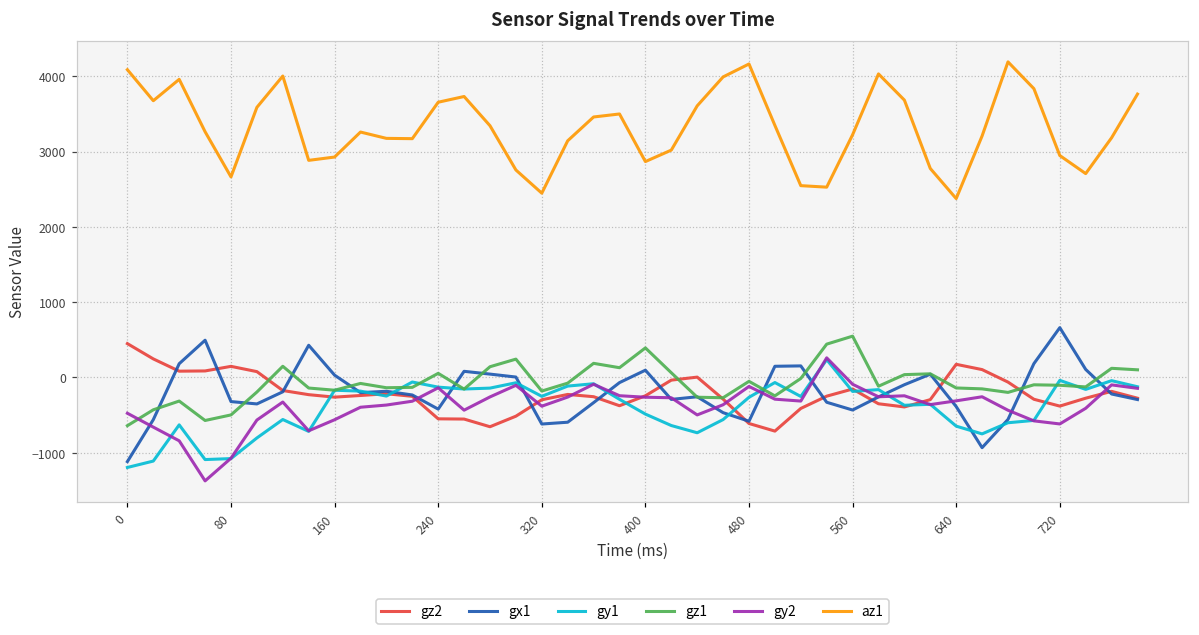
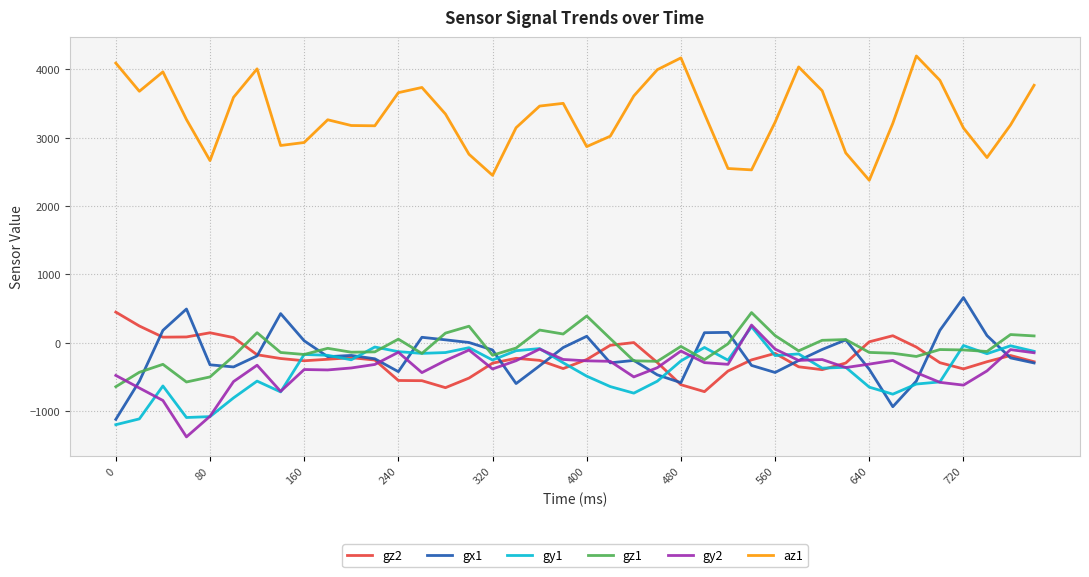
gy2, 160: -600 -> -400
gx1, 320: -600 -> -100
gz1, 560: 500 -> 100
gz2, 640: 200 -> 0
az1, 720: 2900 -> 3100
